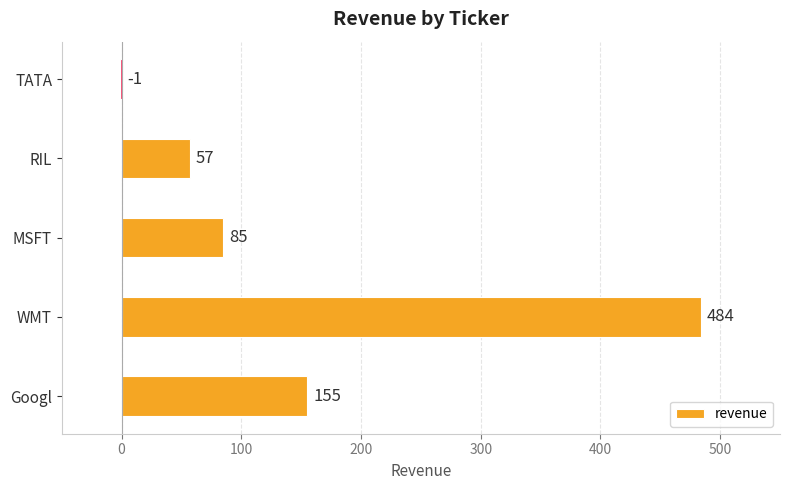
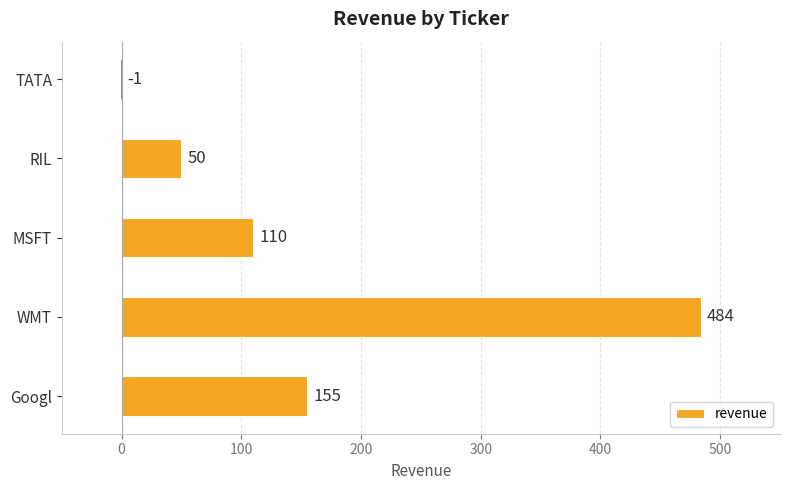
RIL: 57 -> 50
MSFT: 85 -> 110
